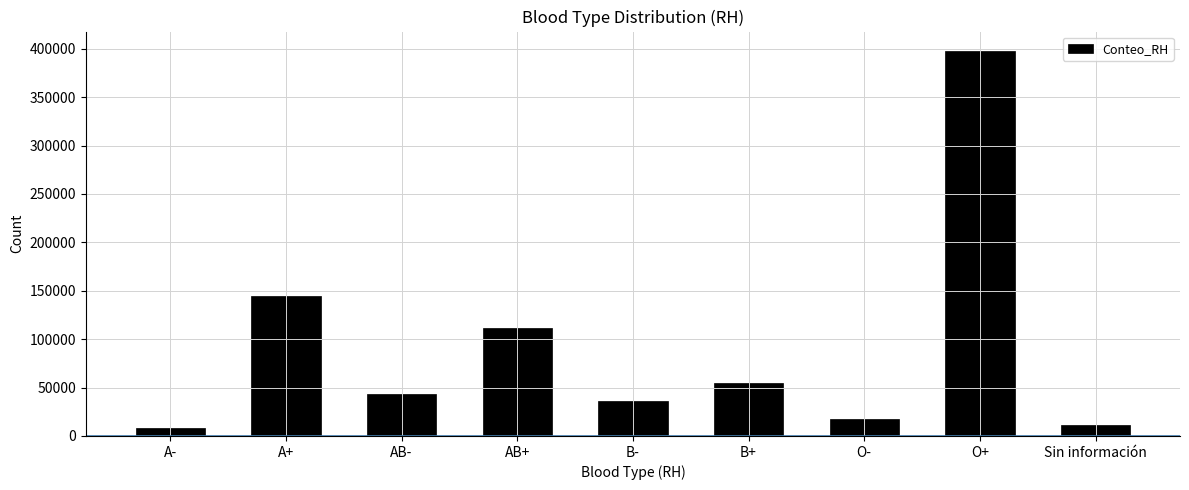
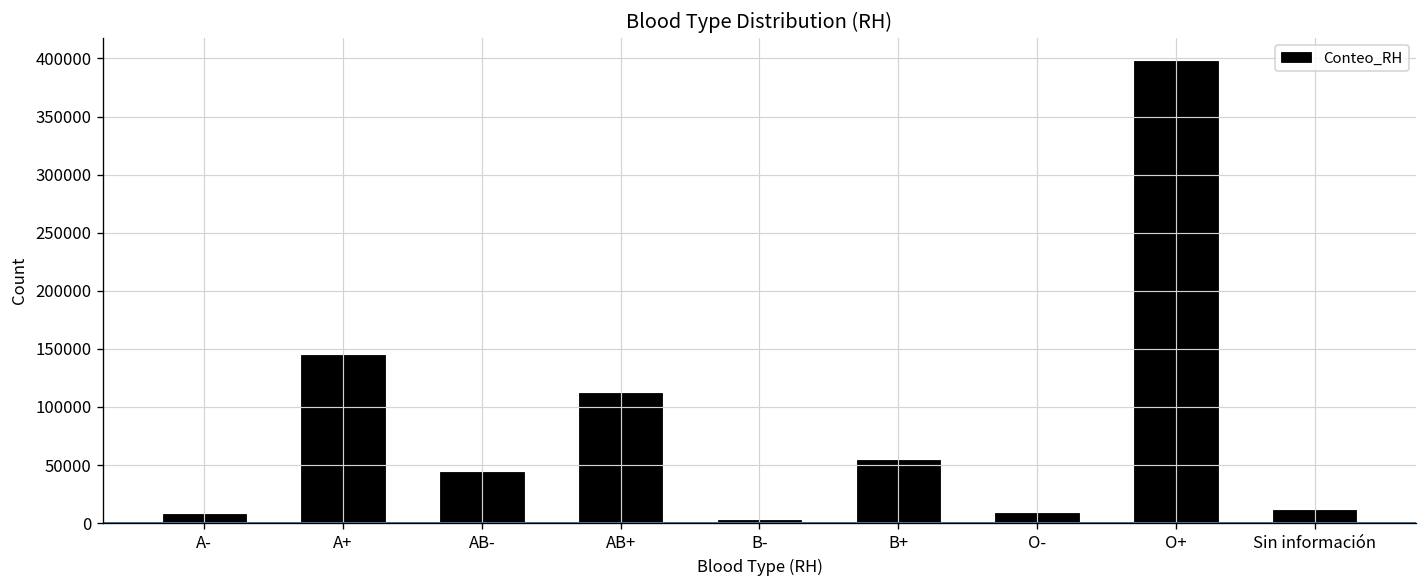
B-: 40000 -> 0
O-: 20000 -> 10000
